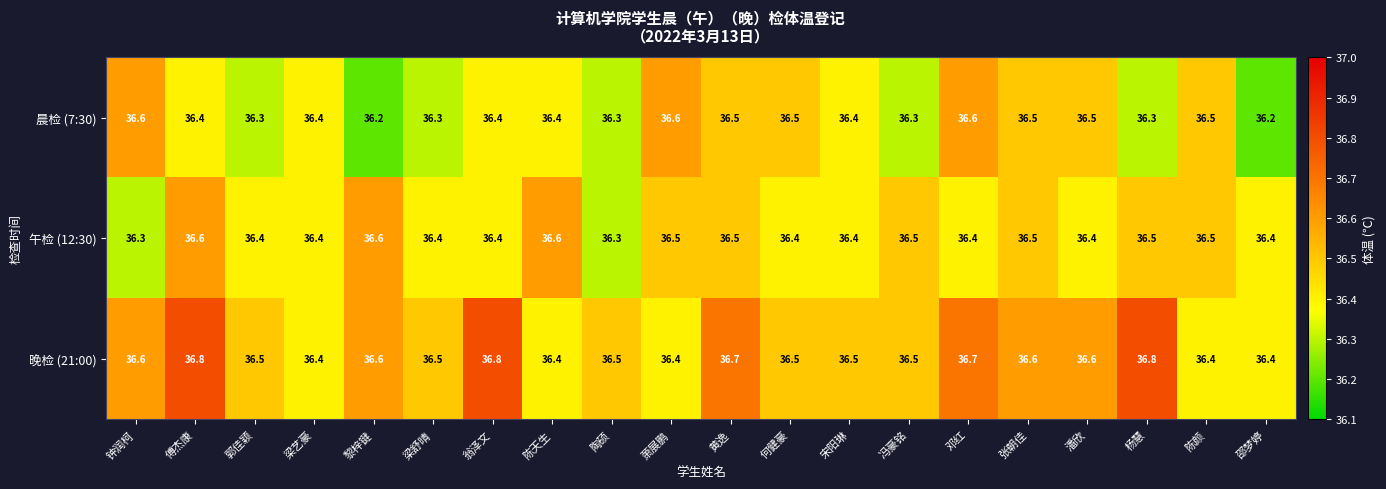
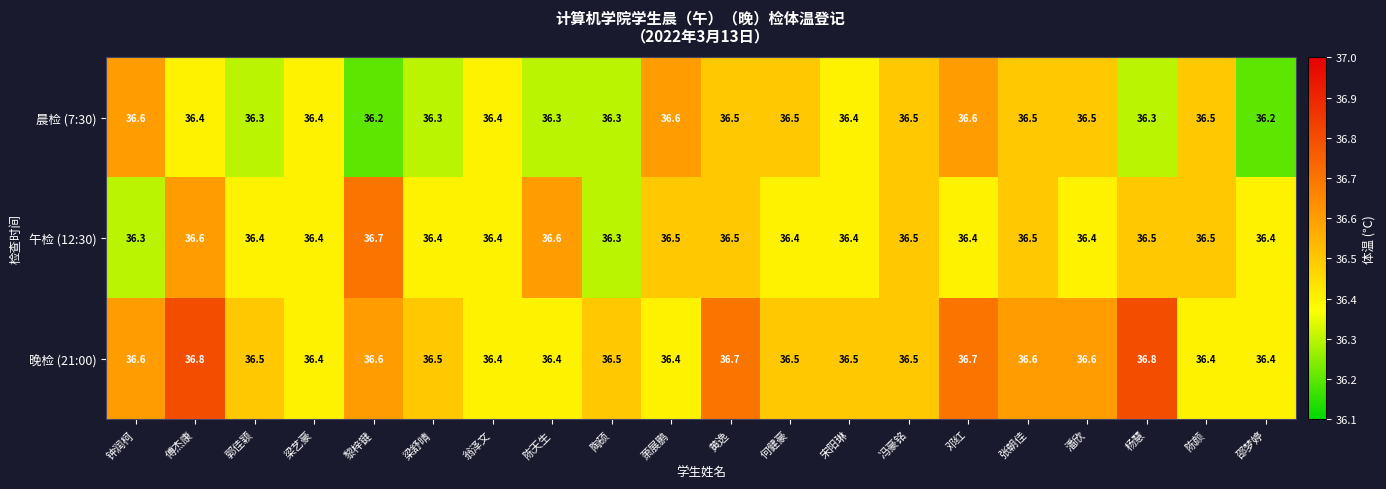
晨检 (7:30), 陈天生: 36.4 -> 36.3
晨检 (7:30), 冯豪铭: 36.3 -> 36.5
午检 (12:30), 黎梓键: 36.6 -> 36.7
晚检 (21:00), 翁泽文: 36.8 -> 36.4
